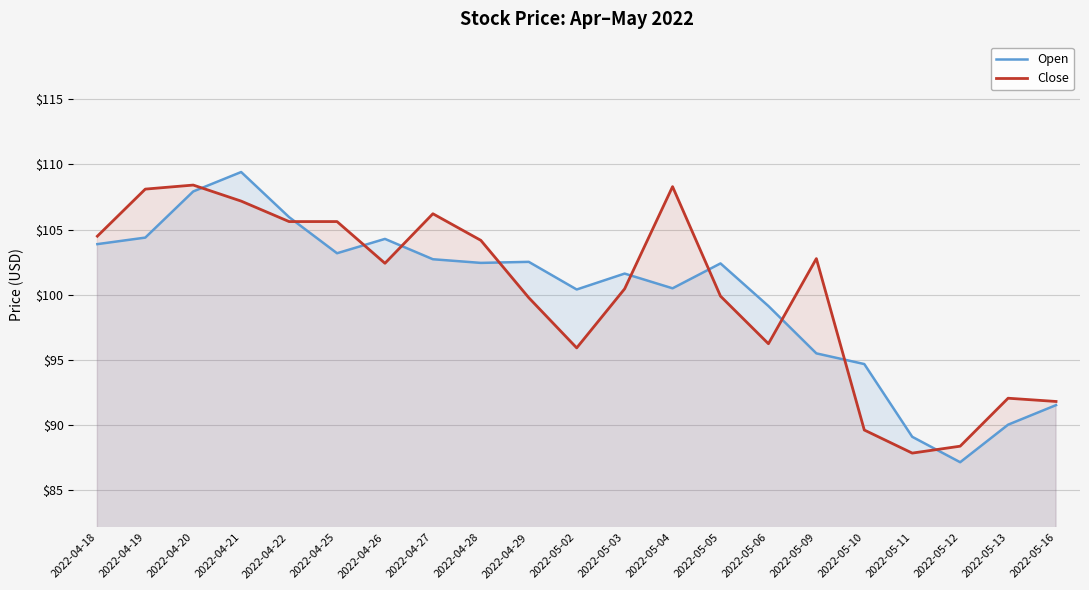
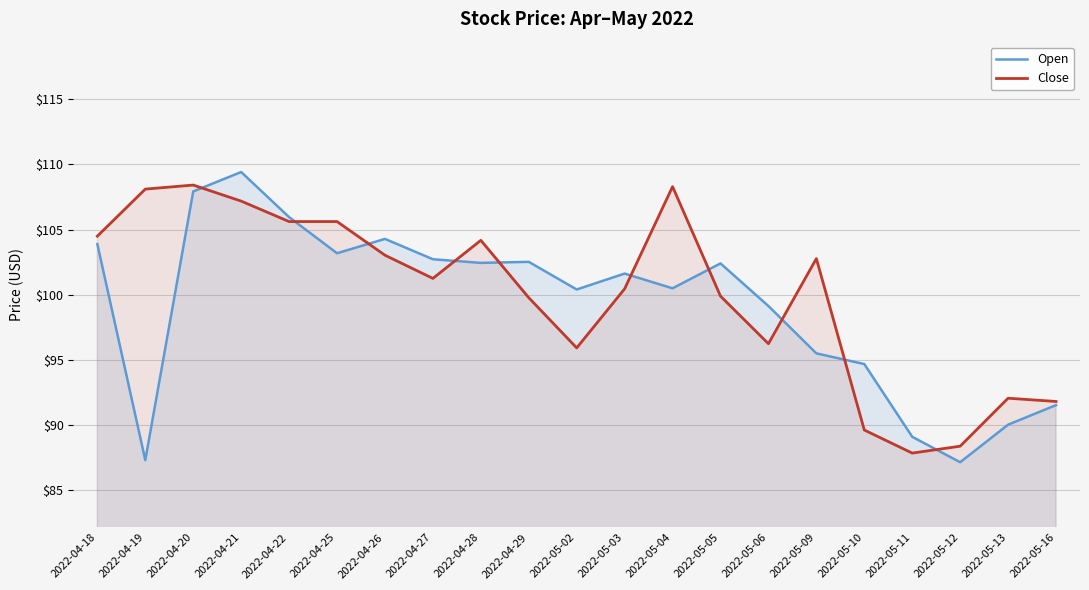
Open, 2022-04-19: $104.4 -> $87.3
Close, 2022-04-26: $102.4 -> $103.0
Close, 2022-04-27: $106.2 -> $101.3
